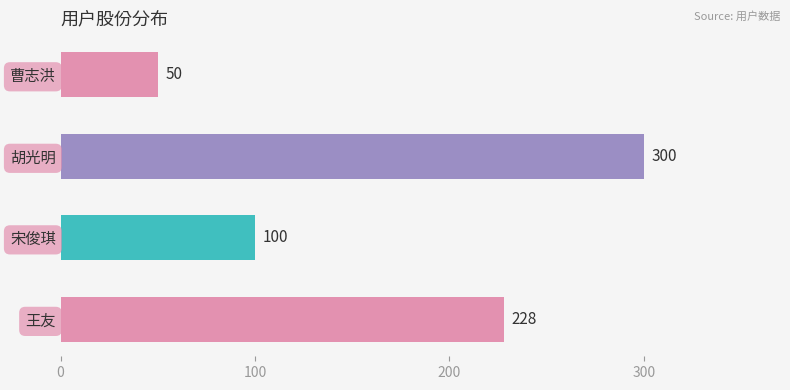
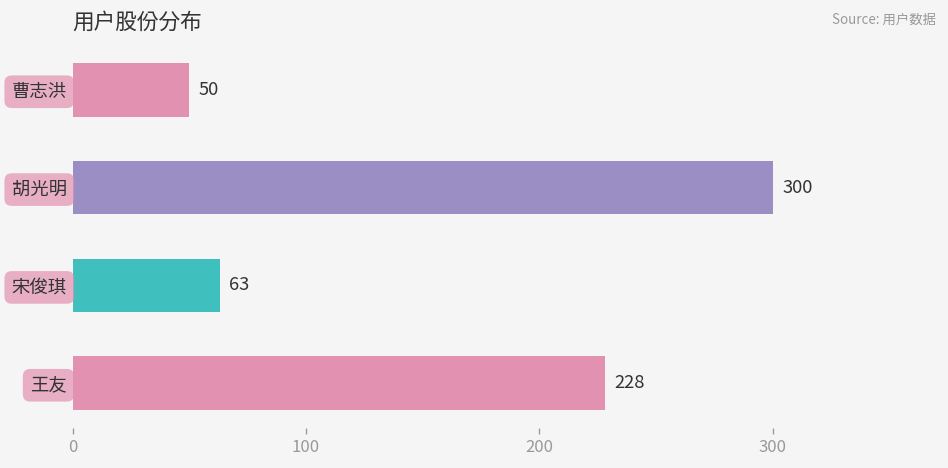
宋俊琪: 100 -> 63
